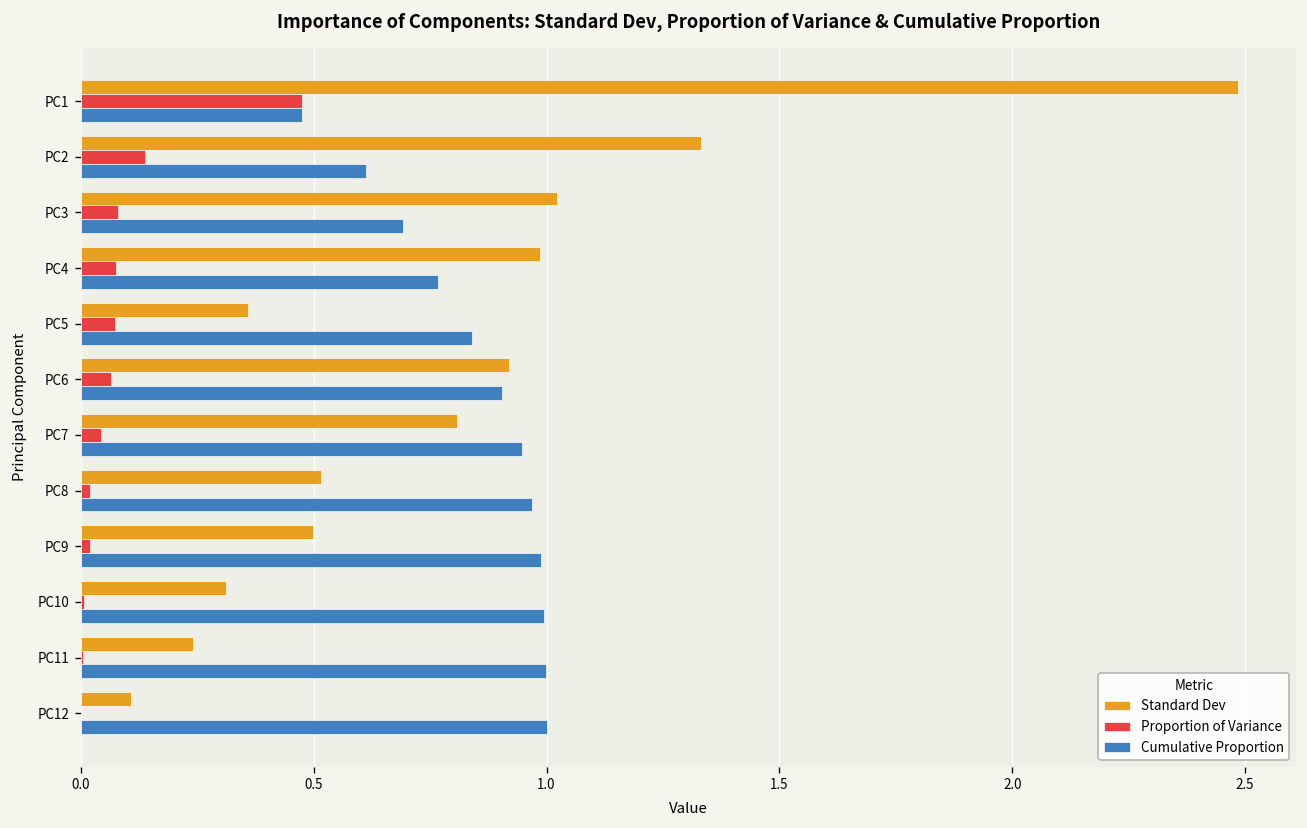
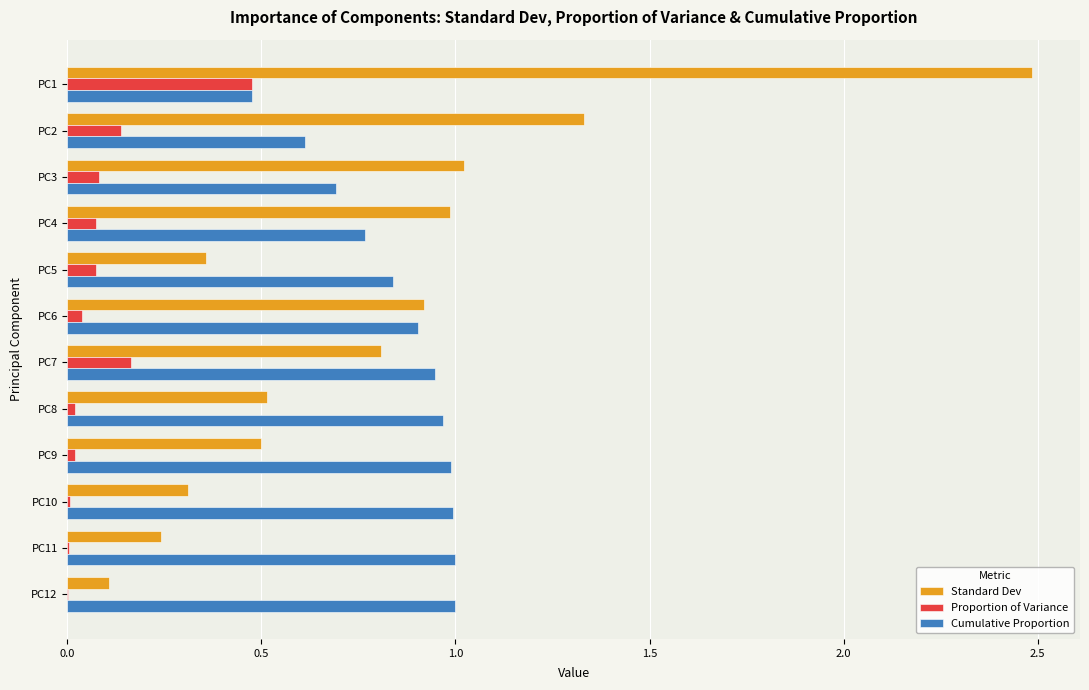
Proportion of Variance, PC6: 0.07 -> 0.04
Proportion of Variance, PC7: 0.04 -> 0.16
